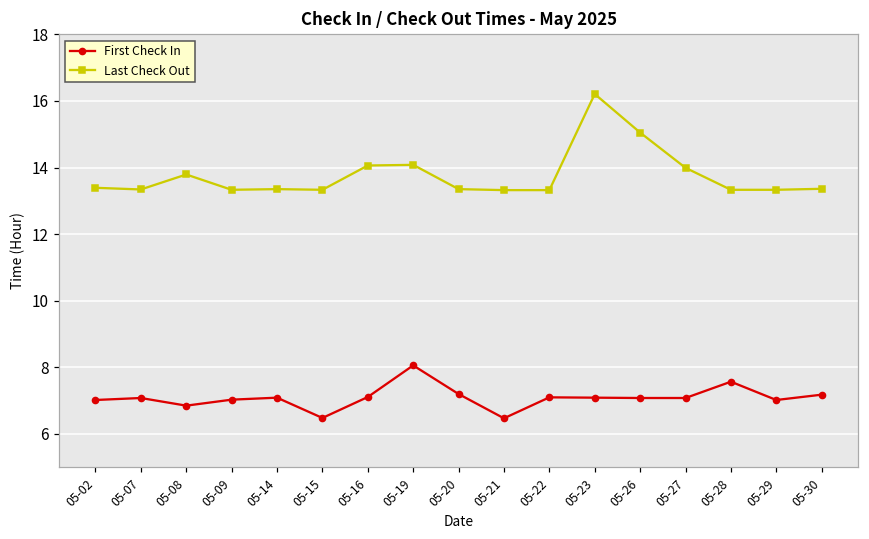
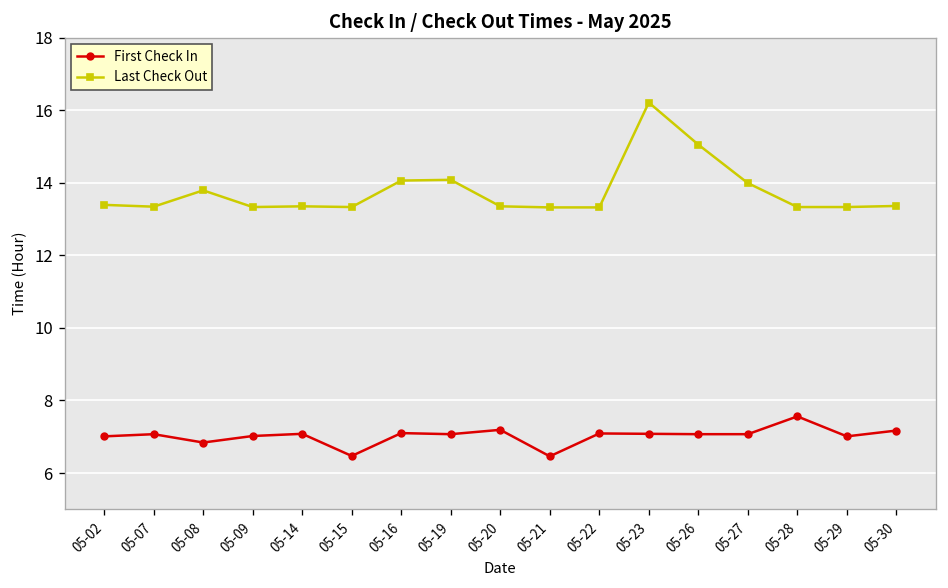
First Check In, 05-19: 8.1 -> 7.1
